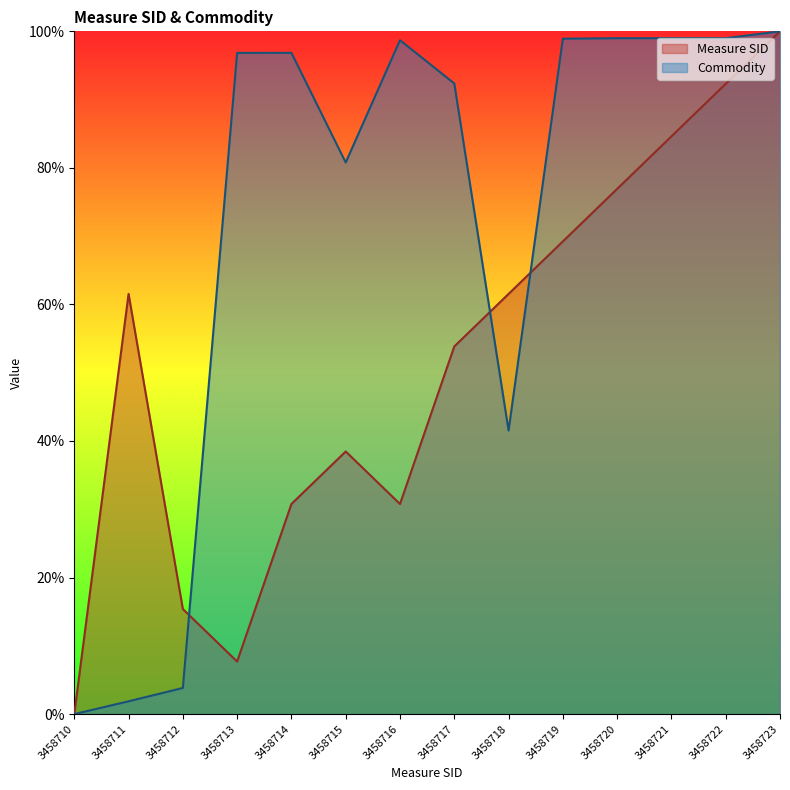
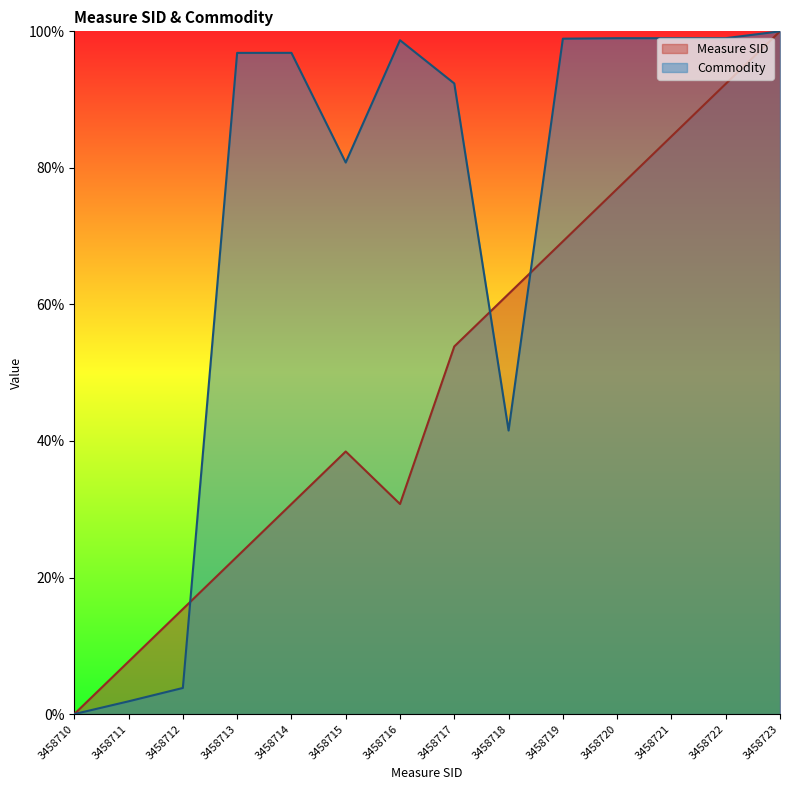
Measure SID, 3458711: 62% -> 8%
Measure SID, 3458713: 8% -> 23%
